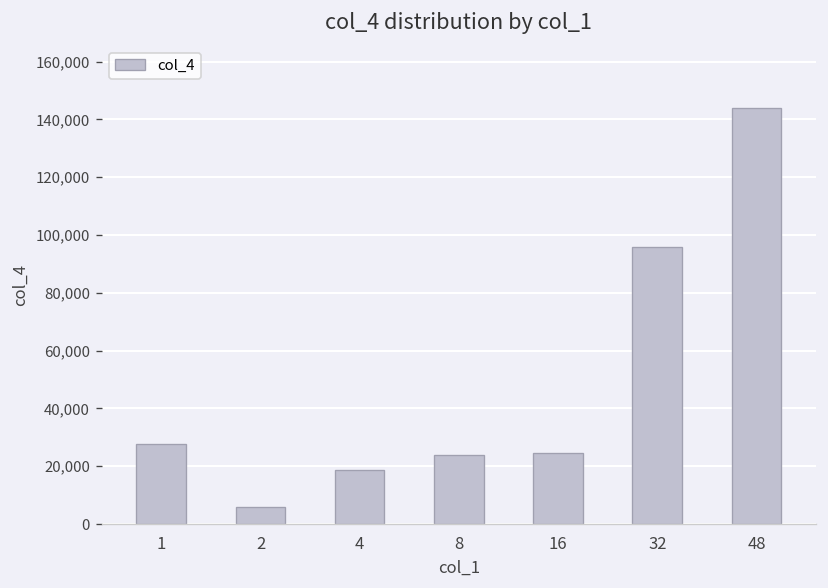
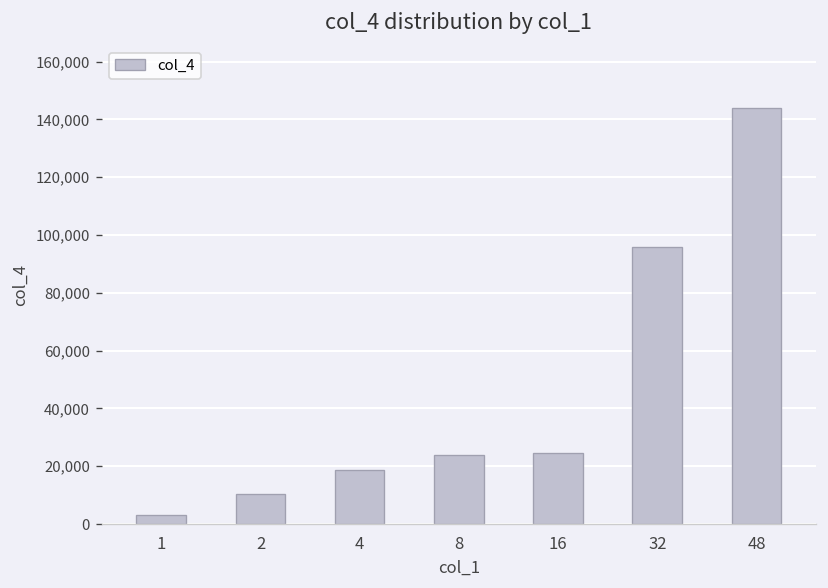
1: 28,000 -> 3,000
2: 6,000 -> 11,000
